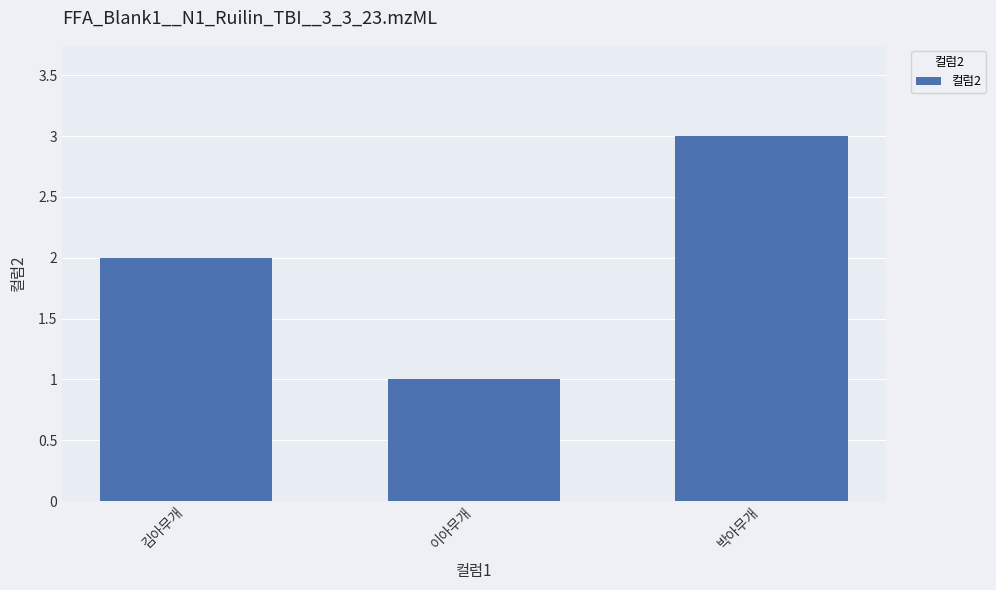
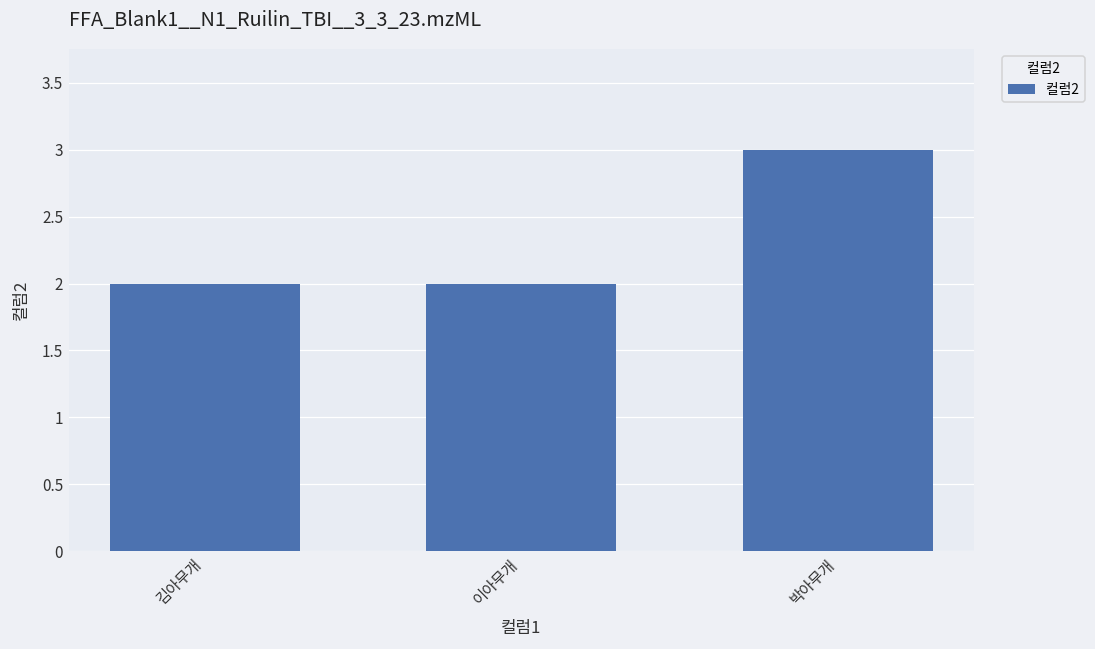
이아무개: 1 -> 2
